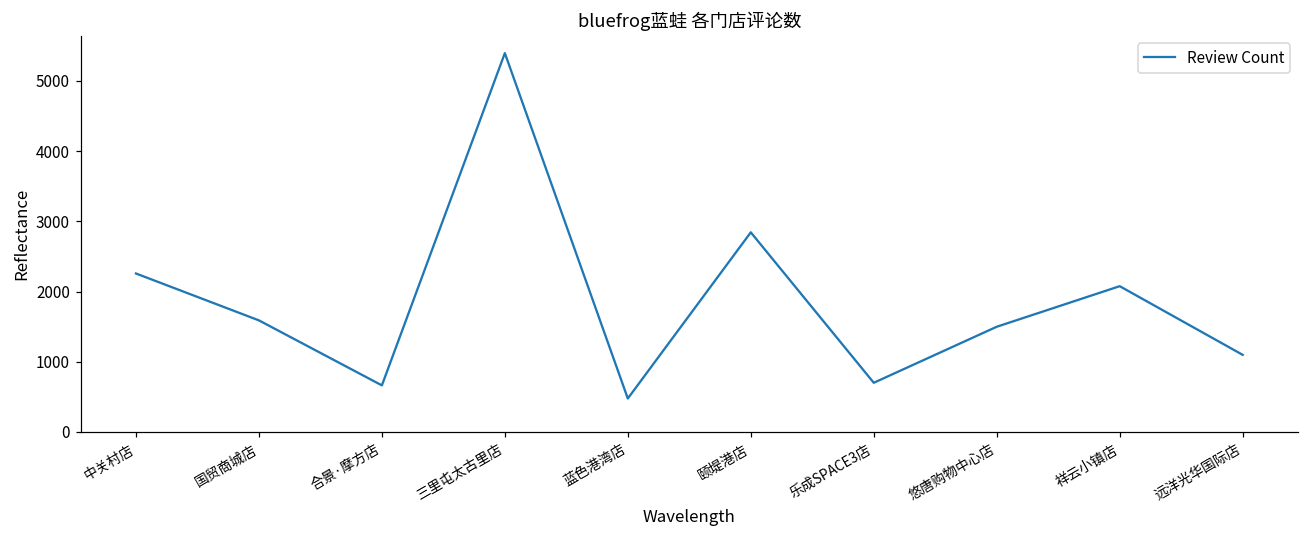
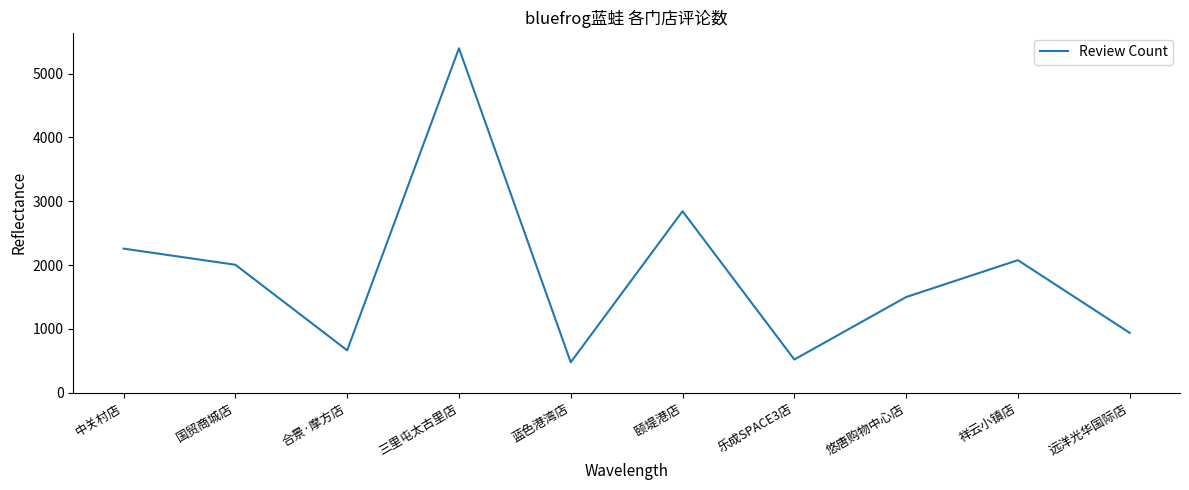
国贸商城店: 1600 -> 2000
乐成SPACE3店: 700 -> 500
远洋光华国际店: 1100 -> 900
